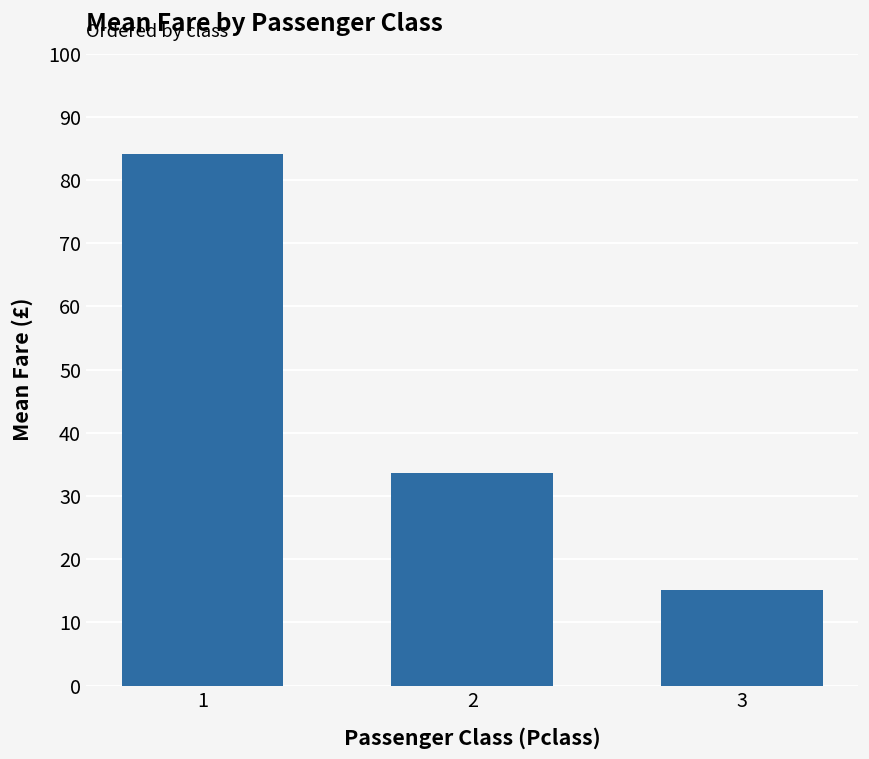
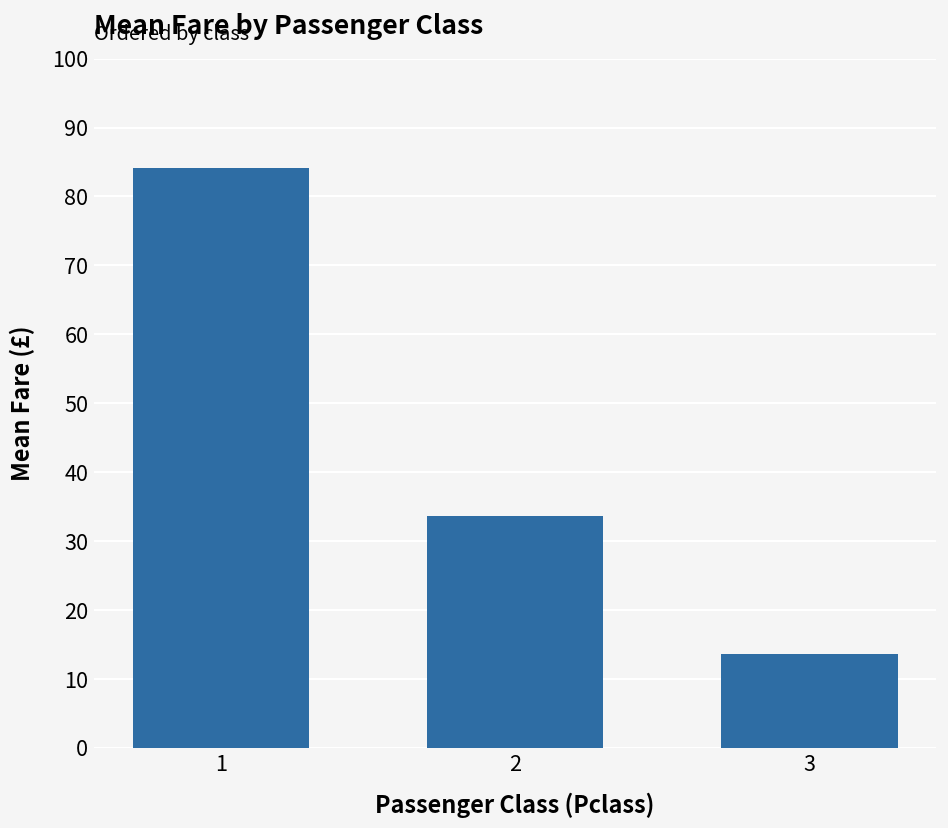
3: 15 -> 14
